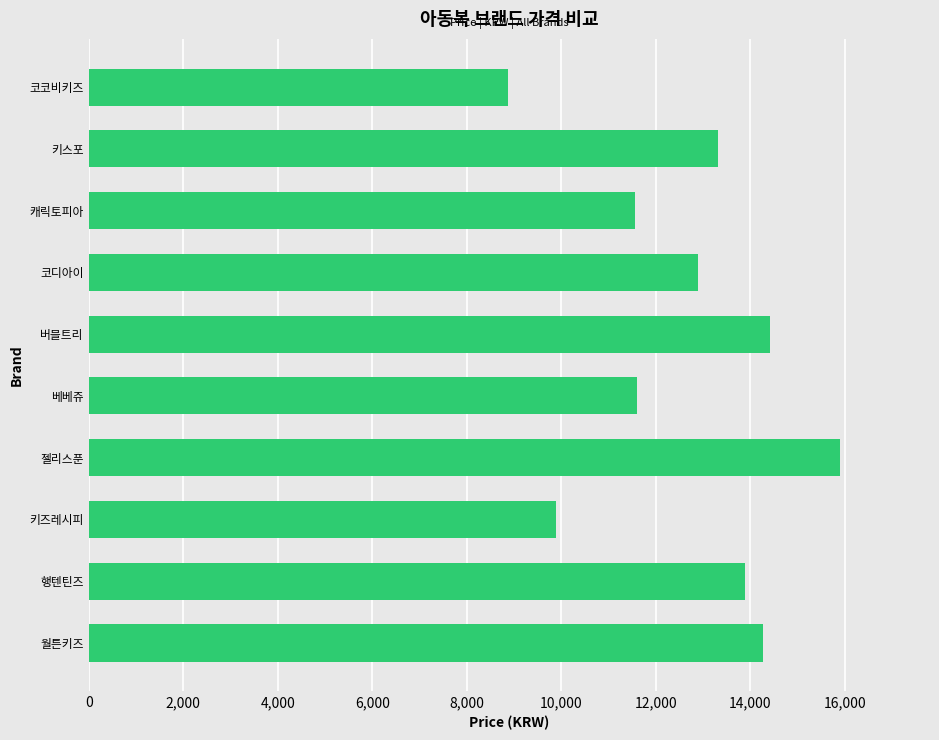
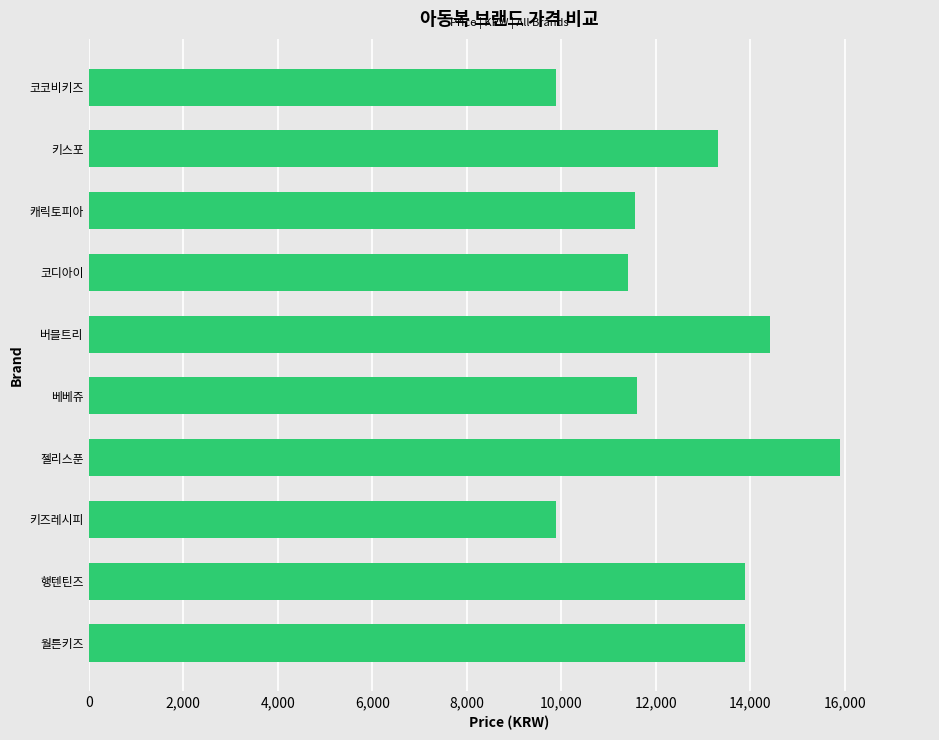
코코비키즈: 8,900 -> 9,900
코디아이: 12,900 -> 11,400
월튼키즈: 14,300 -> 13,900
